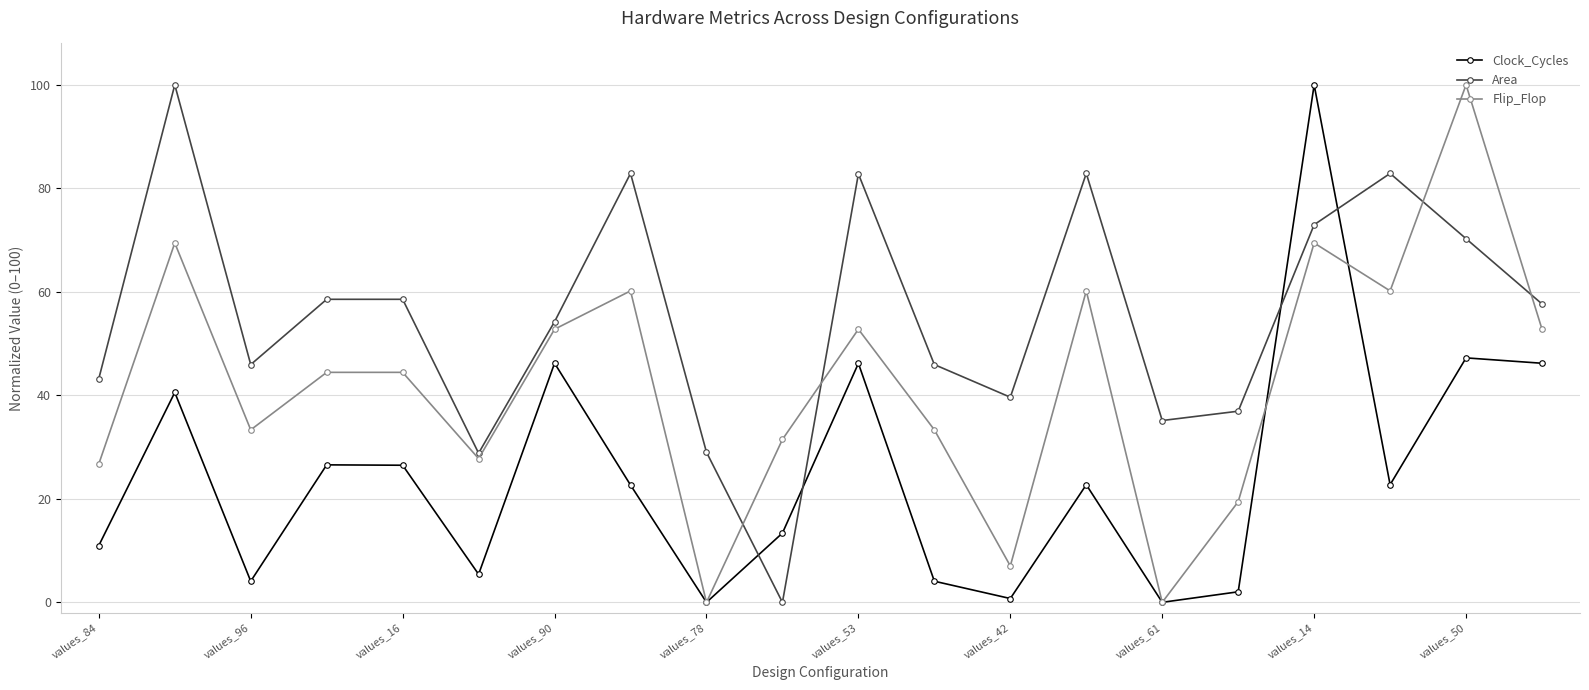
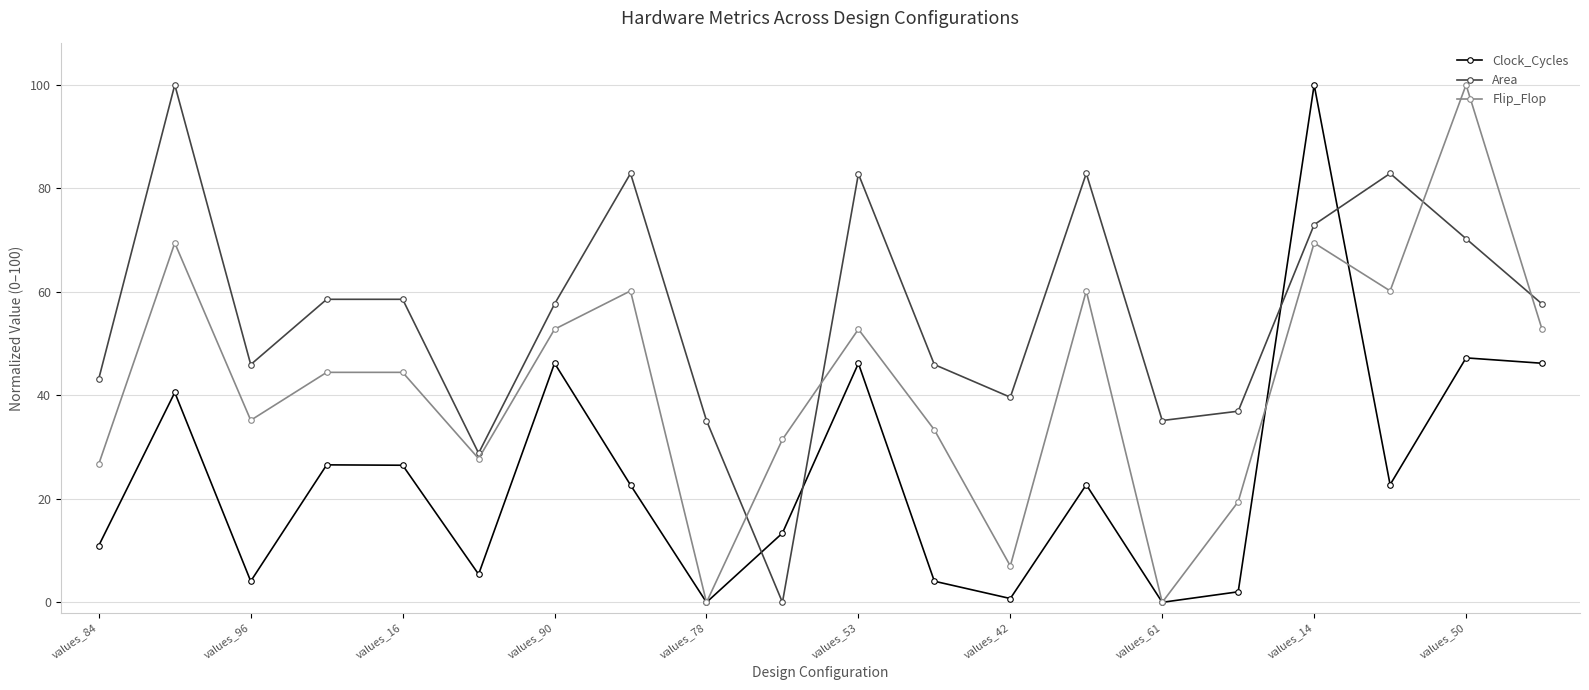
Flip_Flop, values_96: 33 -> 35
Area, values_90: 54 -> 58
Area, values_78: 29 -> 35
